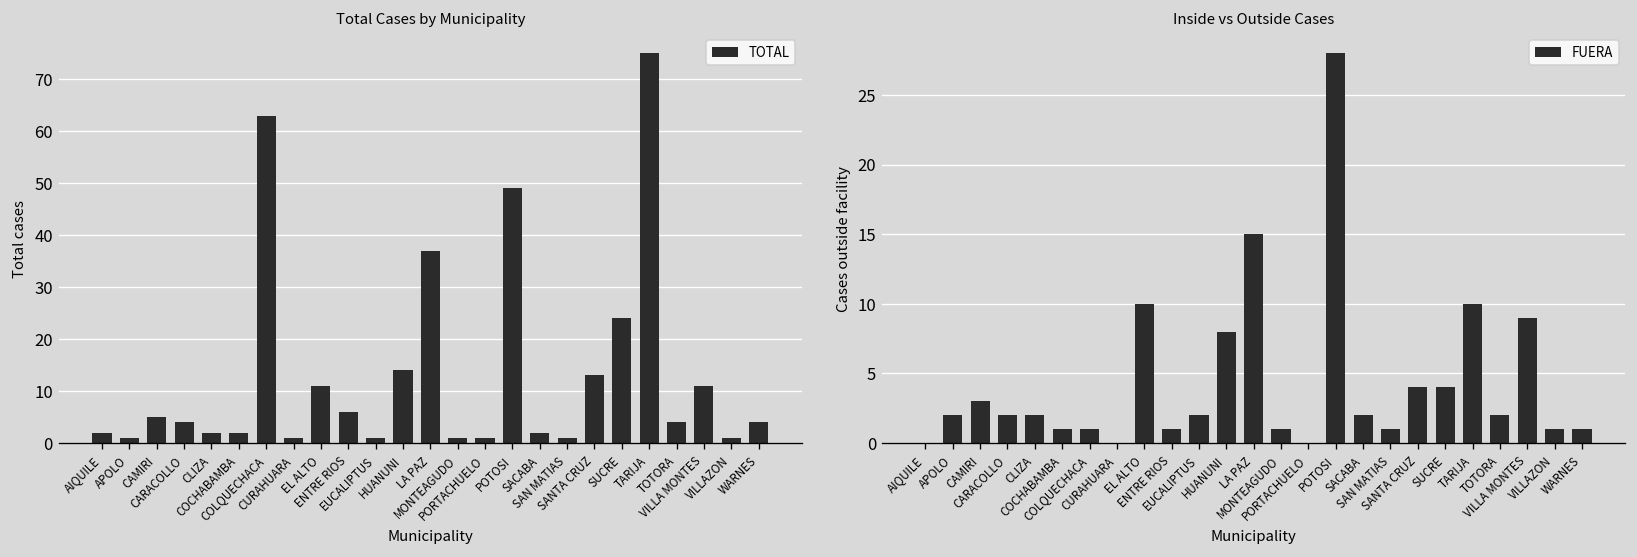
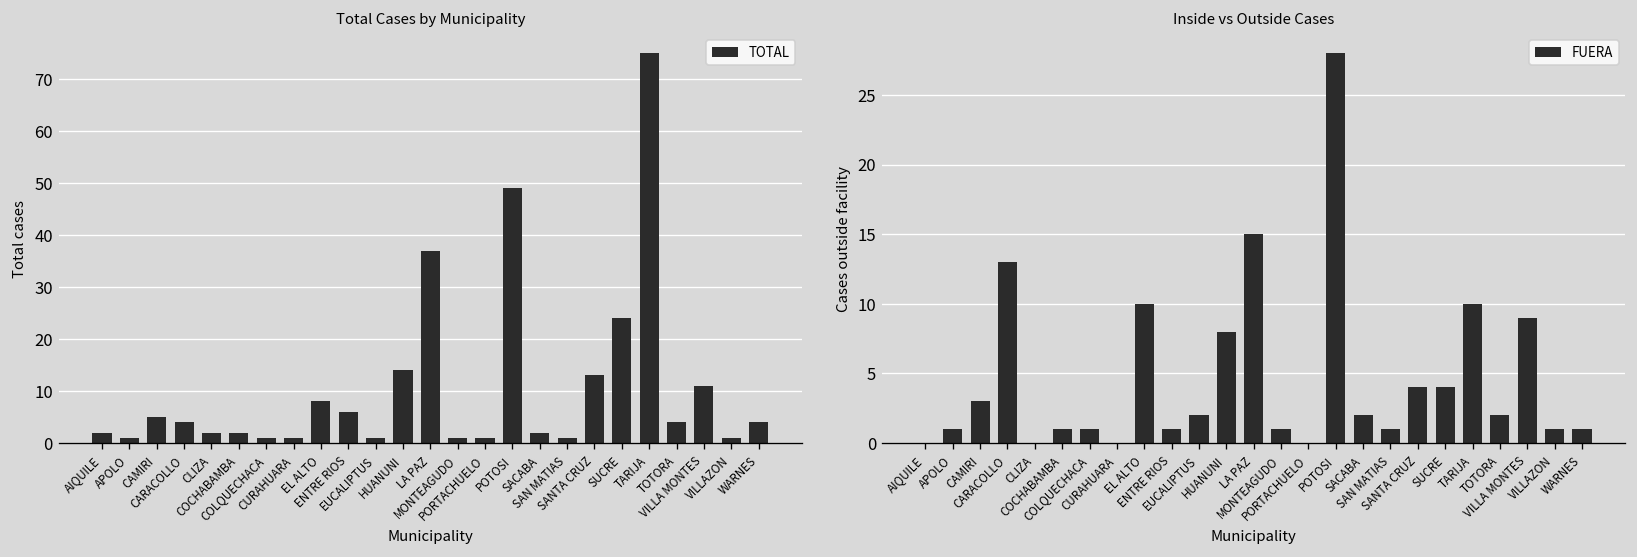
Total Cases by Municipality, COLQUECHACA: 63 -> 1
Total Cases by Municipality, EL ALTO: 11 -> 8
Inside vs Outside Cases, APOLO: 2 -> 1
Inside vs Outside Cases, CARACOLLO: 2 -> 13
Inside vs Outside Cases, CLIZA: 2 -> 0
